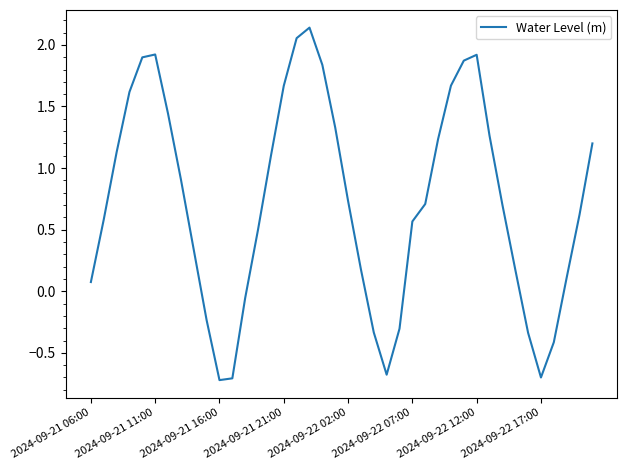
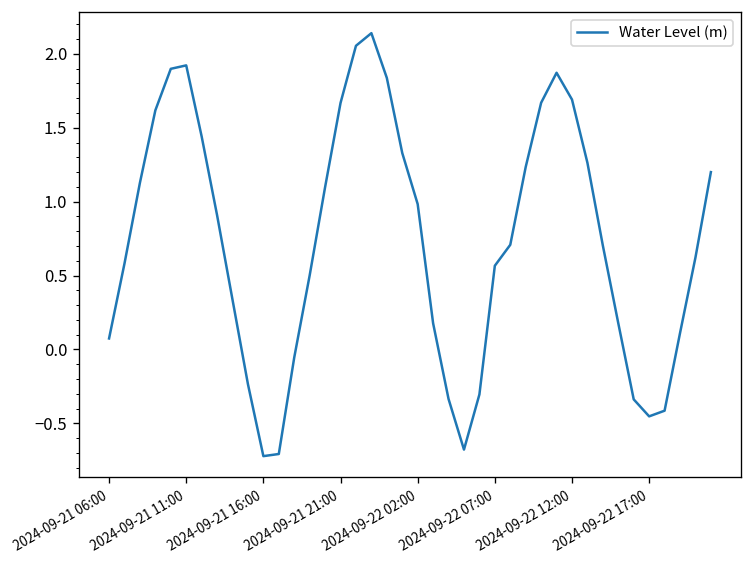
2024-09-22 02:00: 0.73 -> 0.98
2024-09-22 12:00: 1.92 -> 1.69
2024-09-22 17:00: -0.70 -> -0.45
